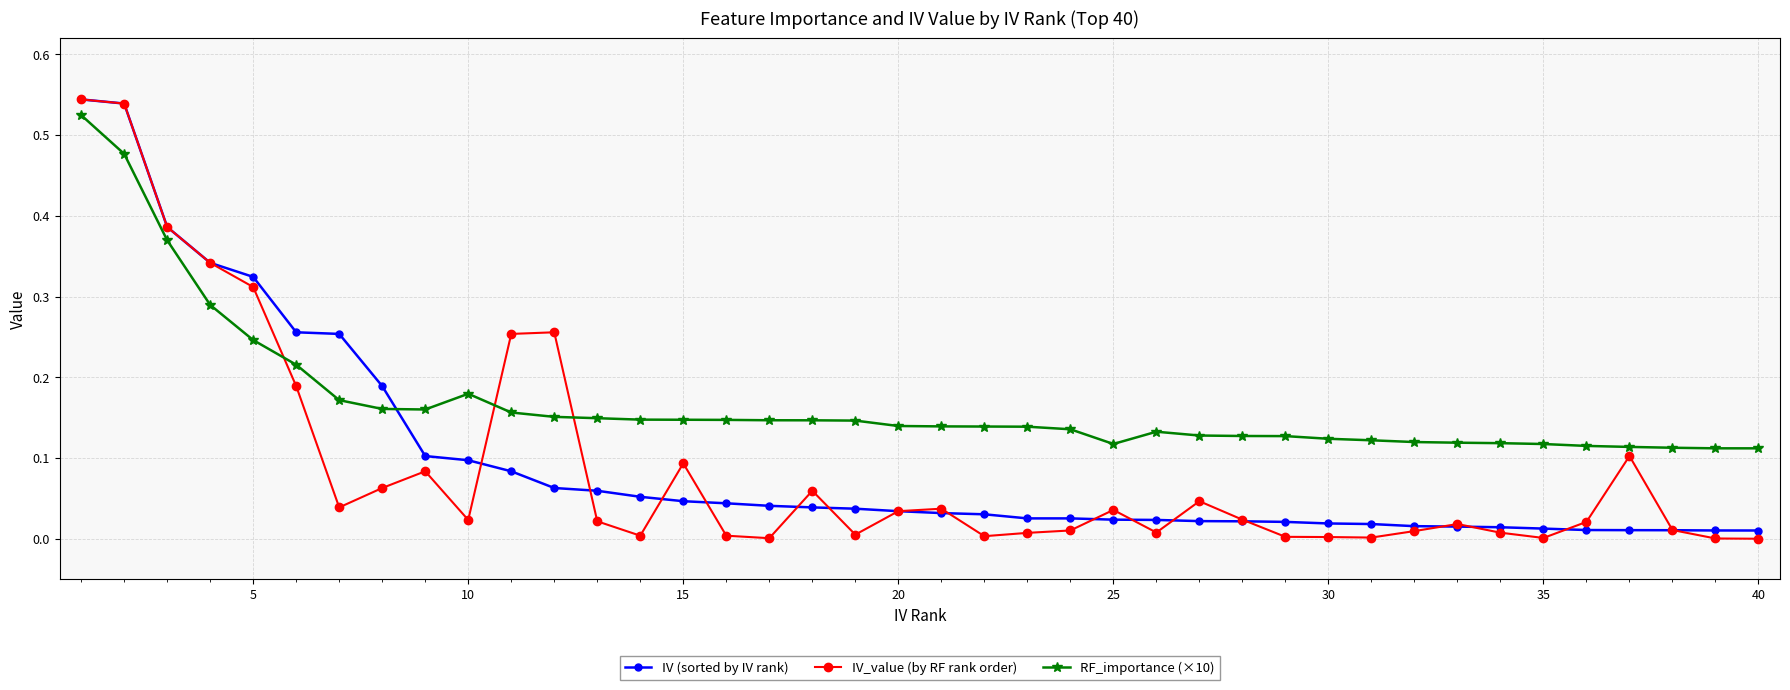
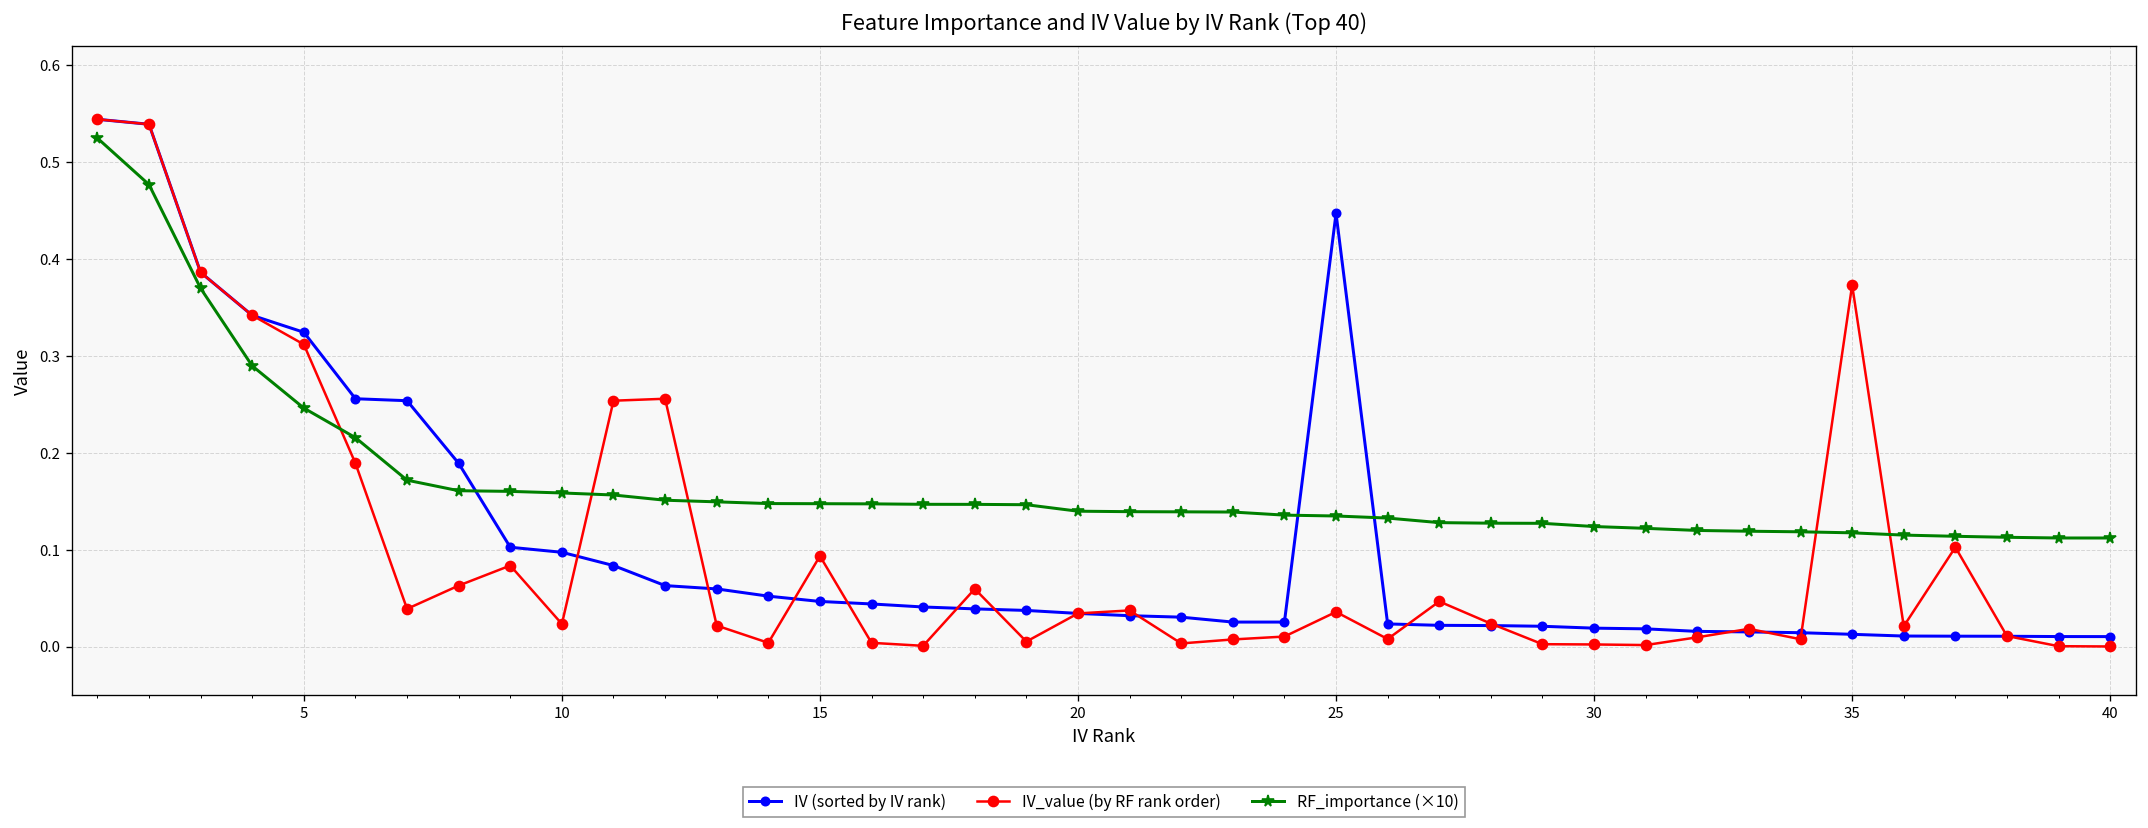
RF_importance (×10), 10: 0.18 -> 0.16
IV (sorted by IV rank), 25: 0.02 -> 0.45
RF_importance (×10), 25: 0.12 -> 0.13
IV_value (by RF rank order), 35: 0.00 -> 0.37
